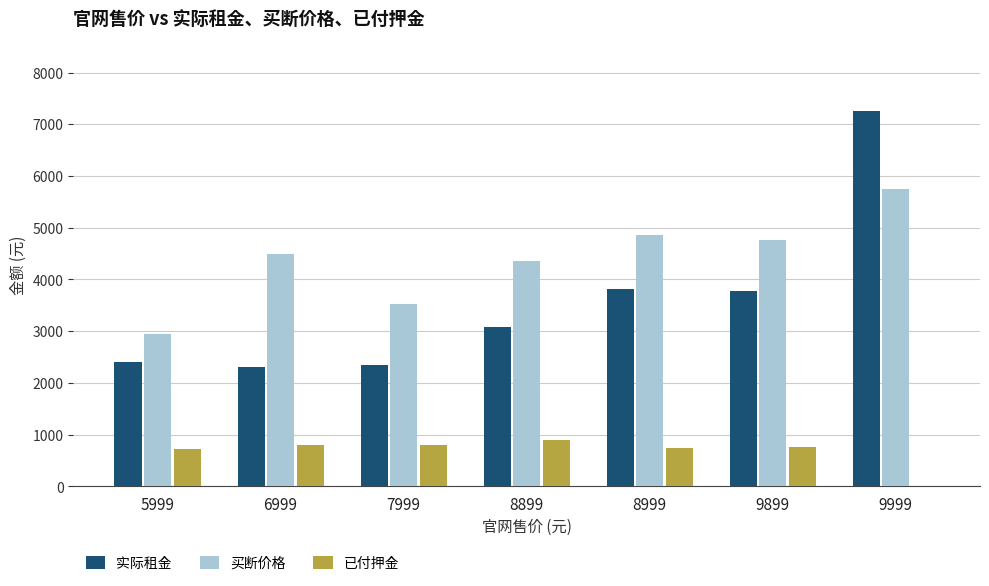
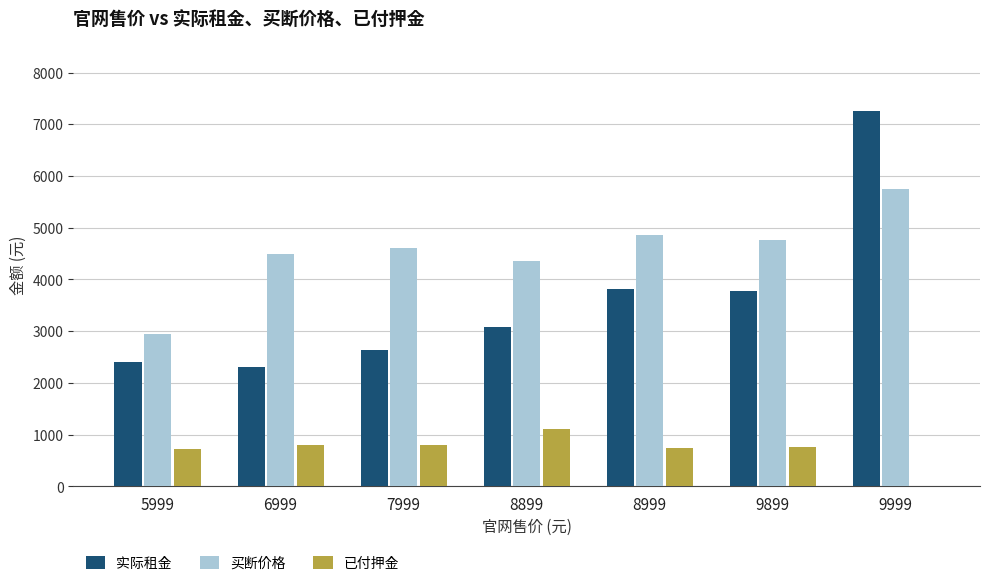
实际租金, 7999: 2300 -> 2600
买断价格, 7999: 3500 -> 4600
已付押金, 8899: 900 -> 1100
